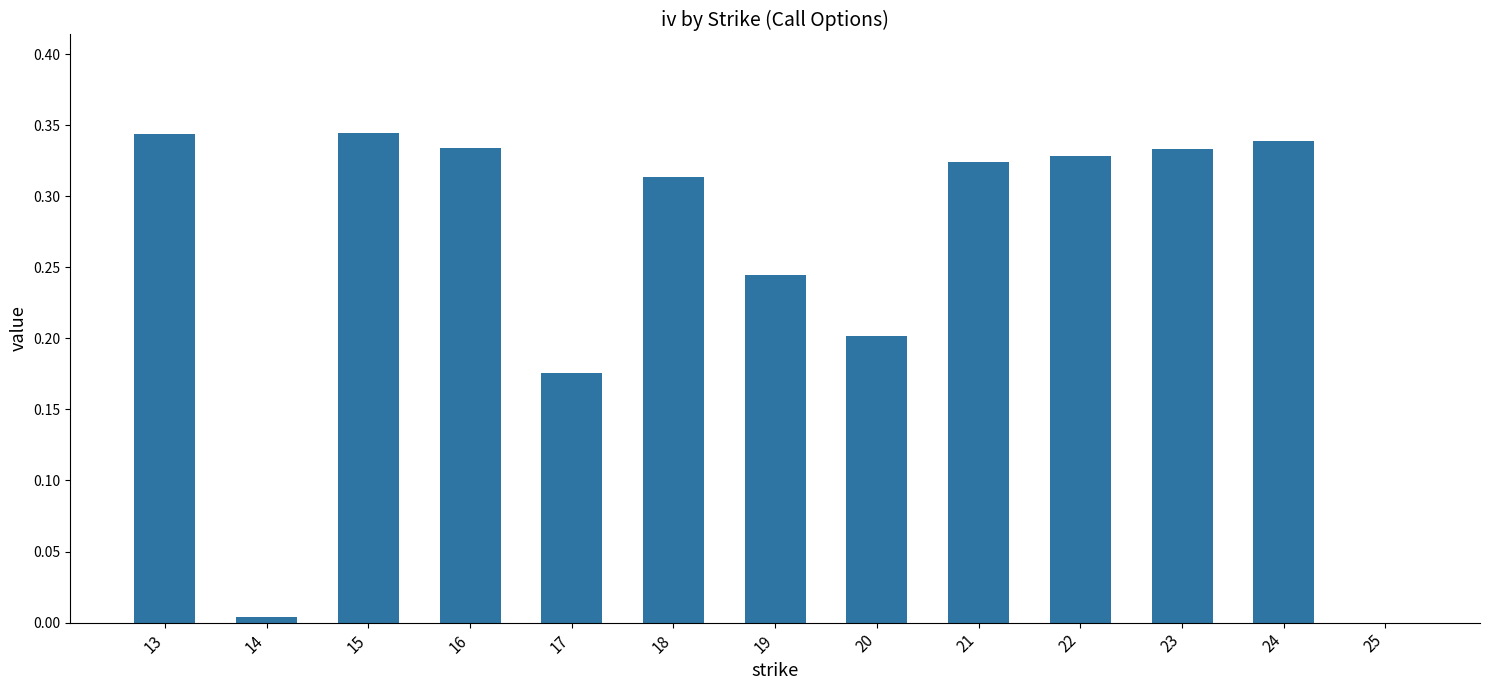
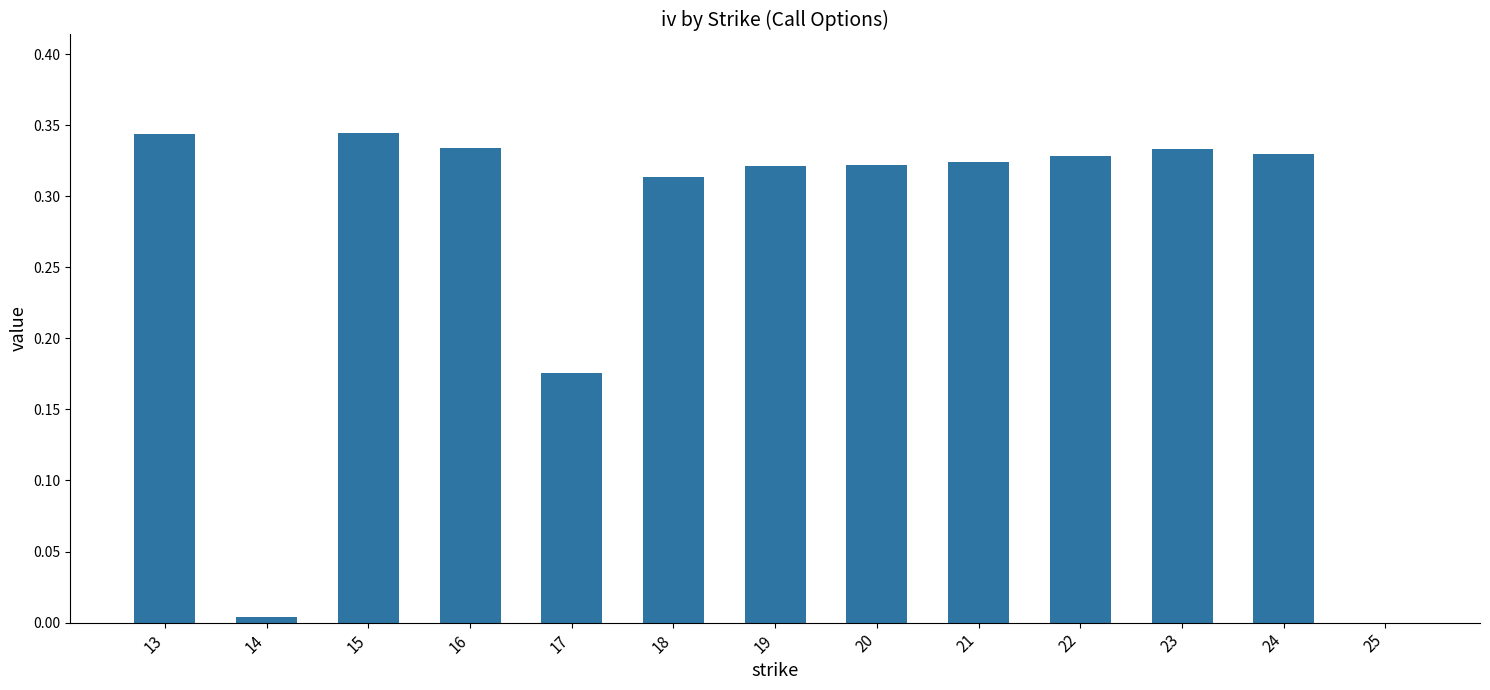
19: 0.244 -> 0.321
20: 0.202 -> 0.322
24: 0.339 -> 0.330
